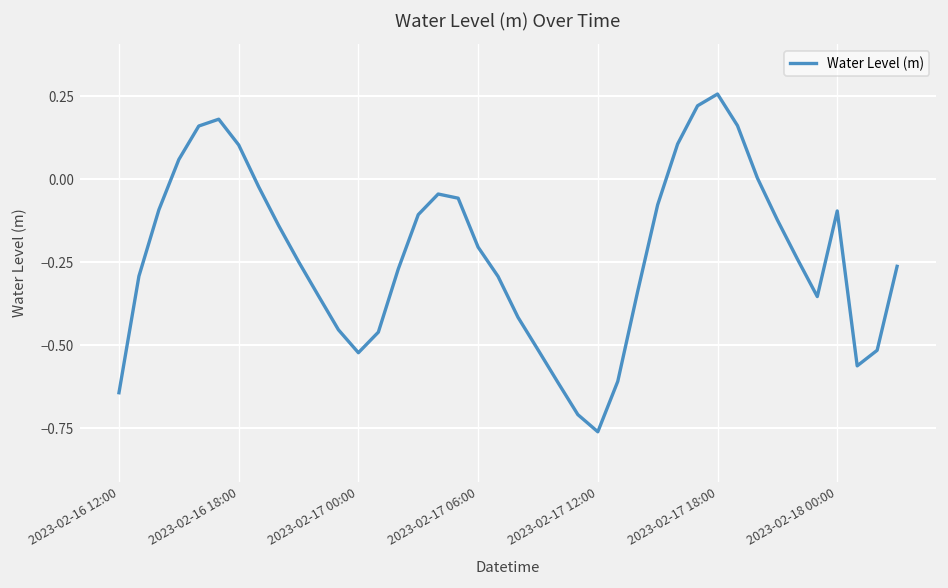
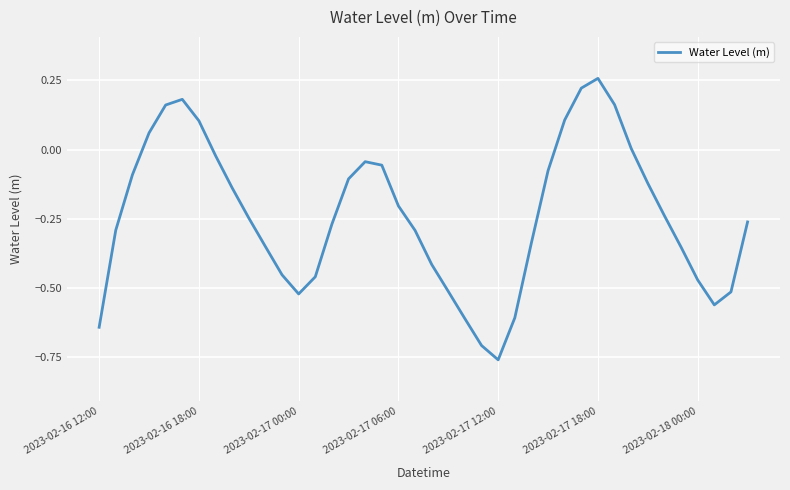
2023-02-18 00:00: -0.10 -> -0.47
